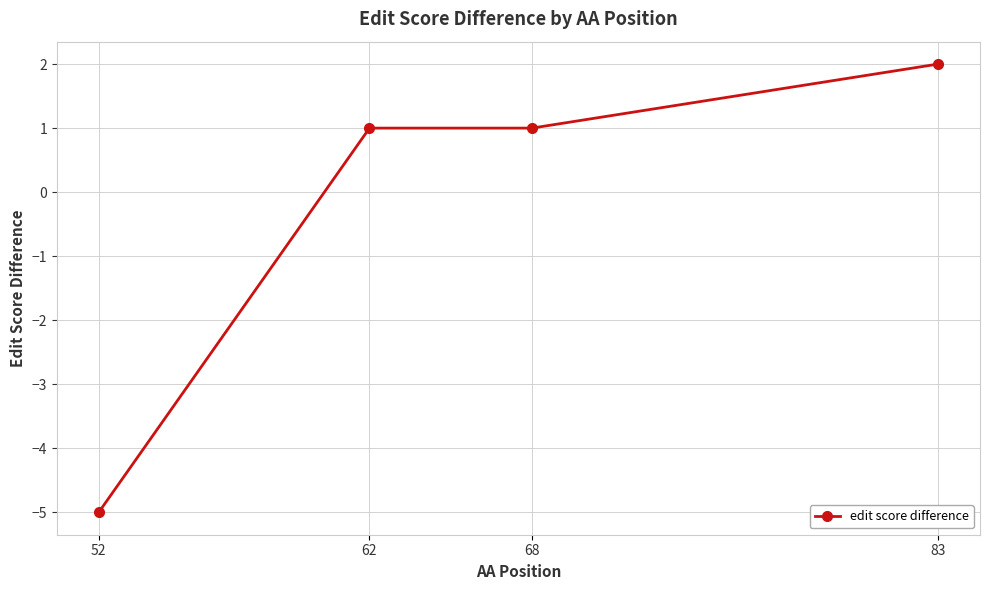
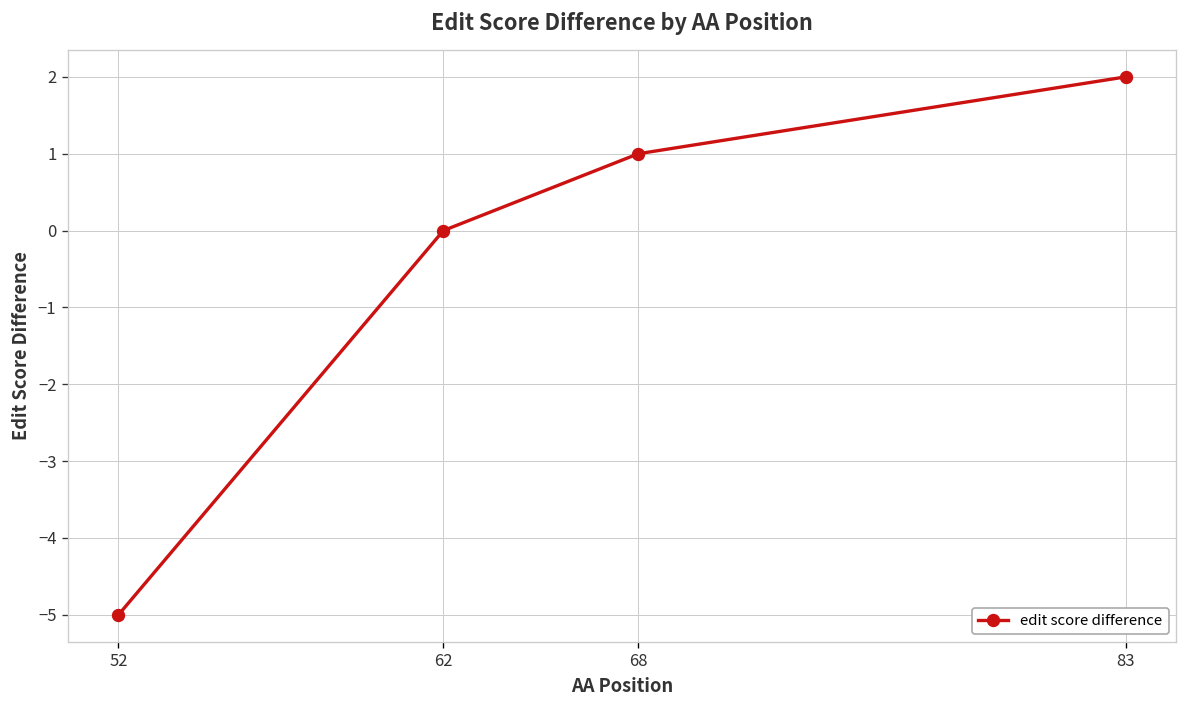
62: 1 -> 0
